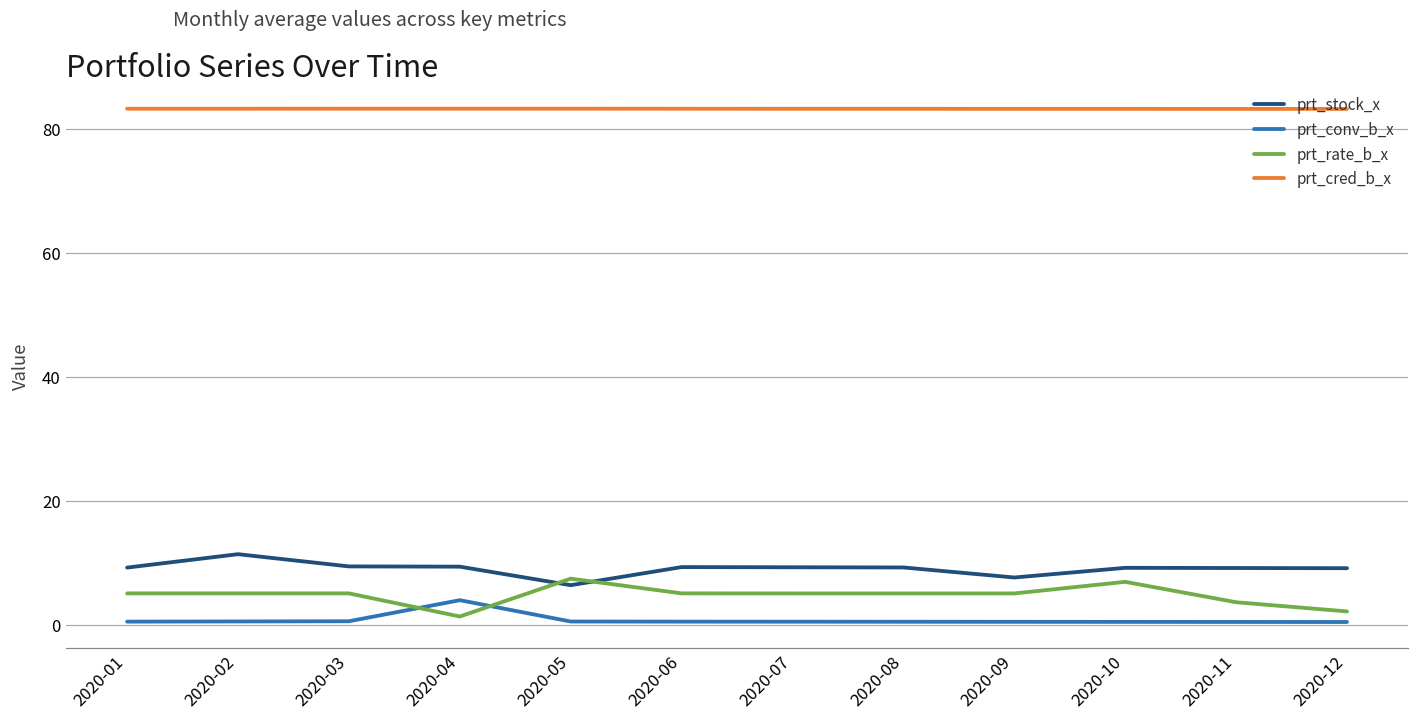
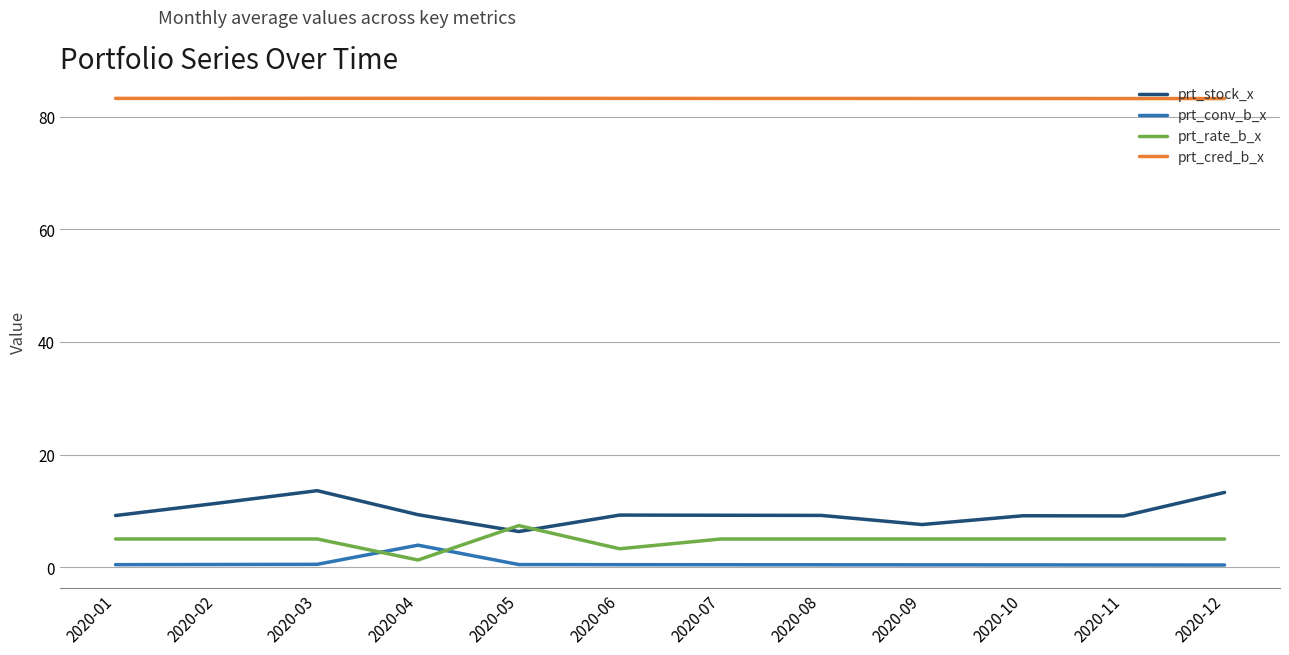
prt_stock_x, 2020-03: 9 -> 14
prt_rate_b_x, 2020-06: 5 -> 3
prt_rate_b_x, 2020-10: 7 -> 5
prt_rate_b_x, 2020-11: 4 -> 5
prt_stock_x, 2020-12: 9 -> 13
prt_rate_b_x, 2020-12: 2 -> 5
